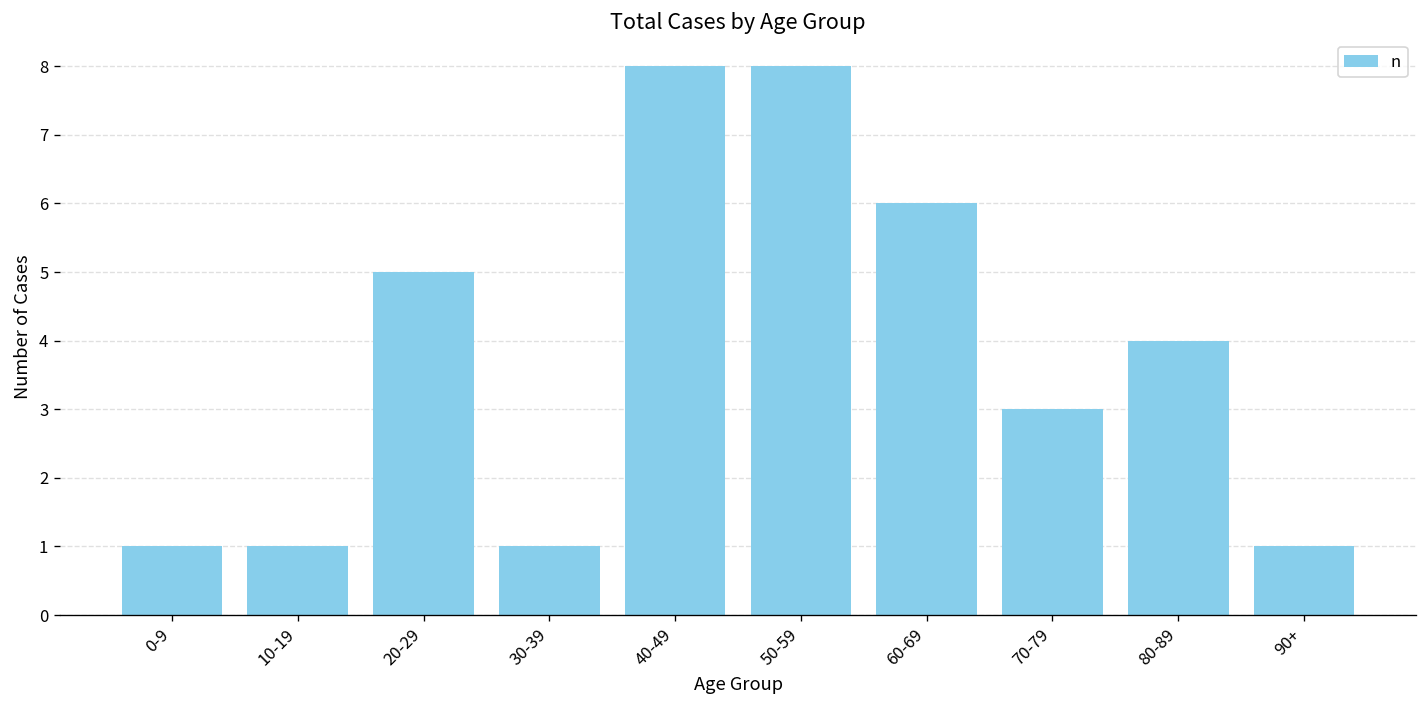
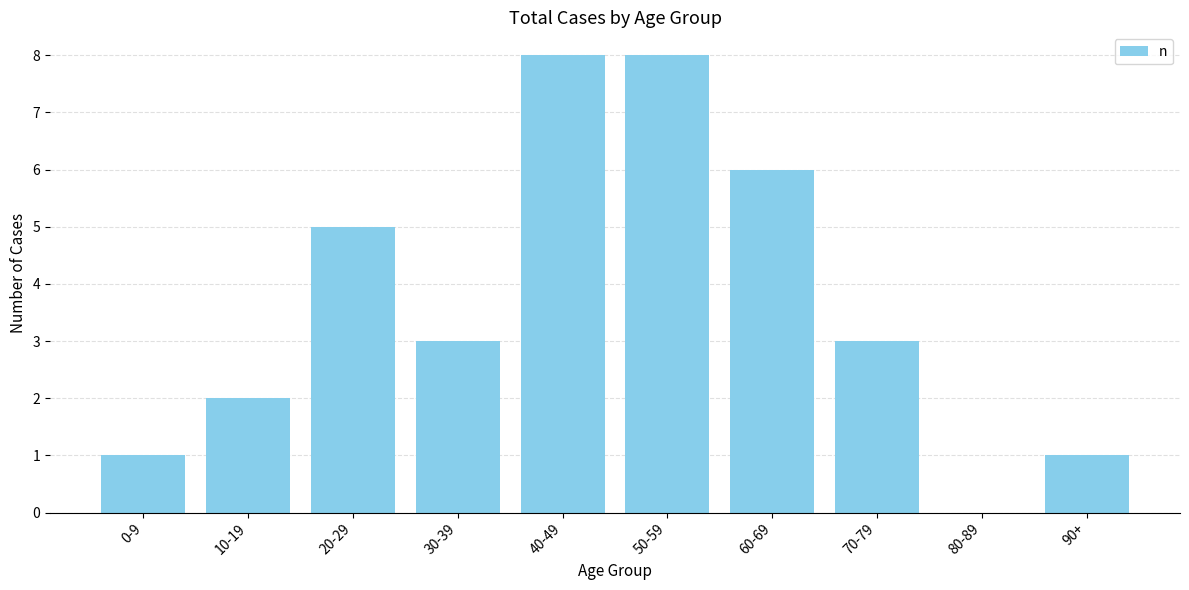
10-19: 1 -> 2
30-39: 1 -> 3
80-89: 4 -> 0
